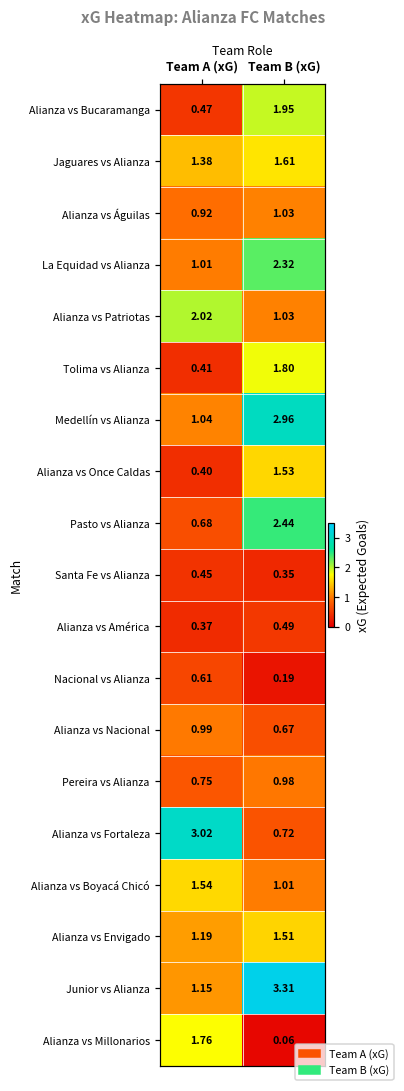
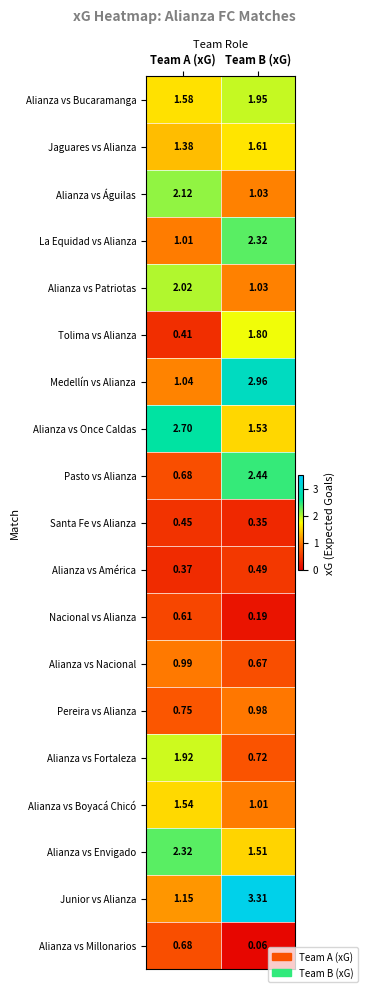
Alianza vs Bucaramanga, Team A (xG): 0.47 -> 1.58
Alianza vs Águilas, Team A (xG): 0.92 -> 2.12
Alianza vs Once Caldas, Team A (xG): 0.40 -> 2.70
Alianza vs Fortaleza, Team A (xG): 3.02 -> 1.92
Alianza vs Envigado, Team A (xG): 1.19 -> 2.32
Alianza vs Millonarios, Team A (xG): 1.76 -> 0.68
